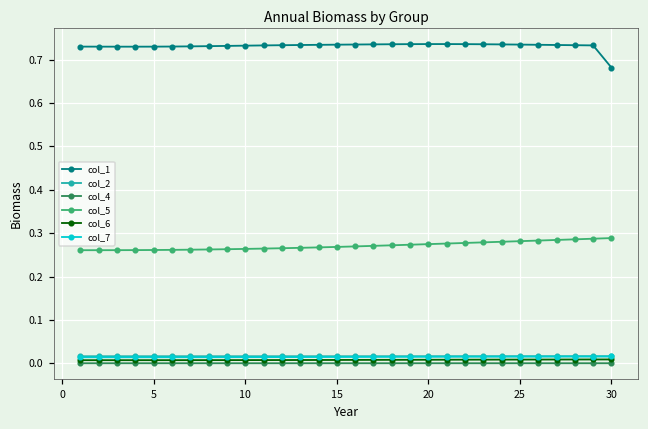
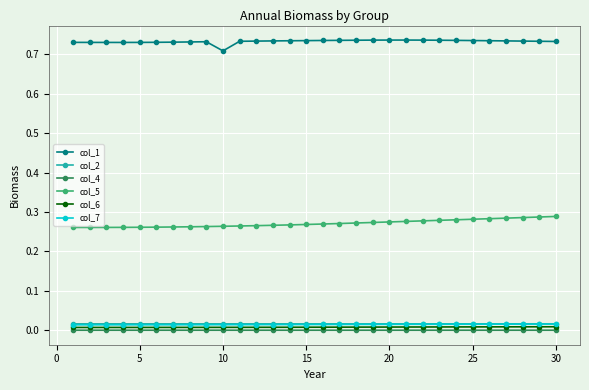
col_1, 10: 0.73 -> 0.71
col_1, 30: 0.68 -> 0.73
